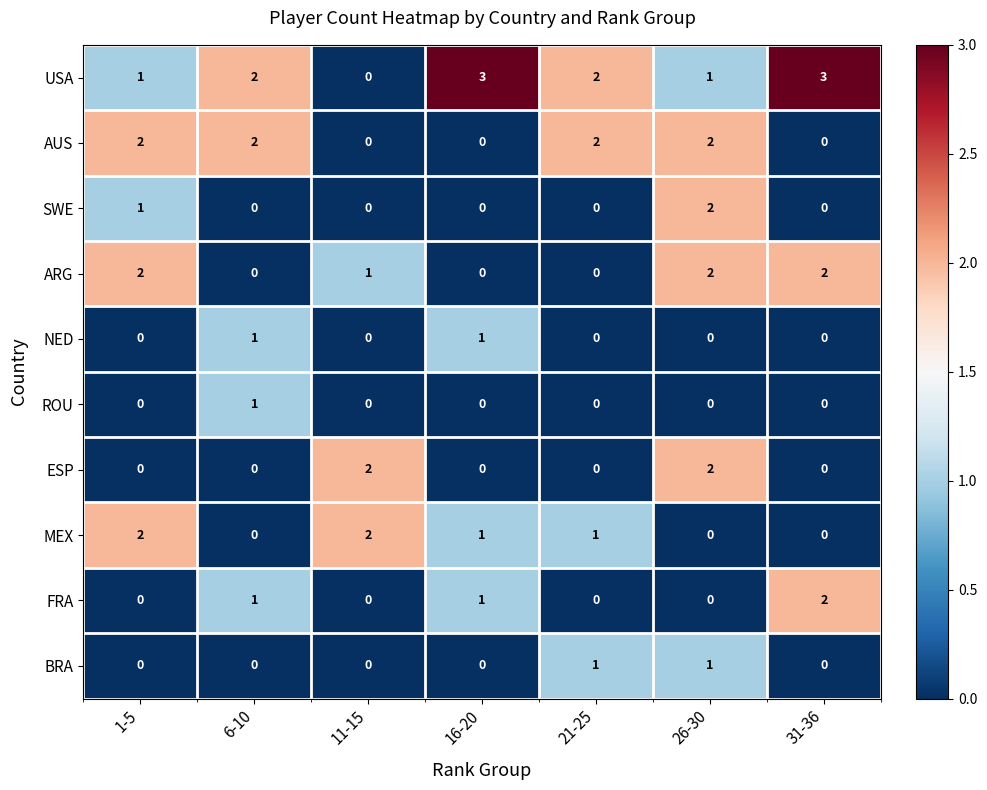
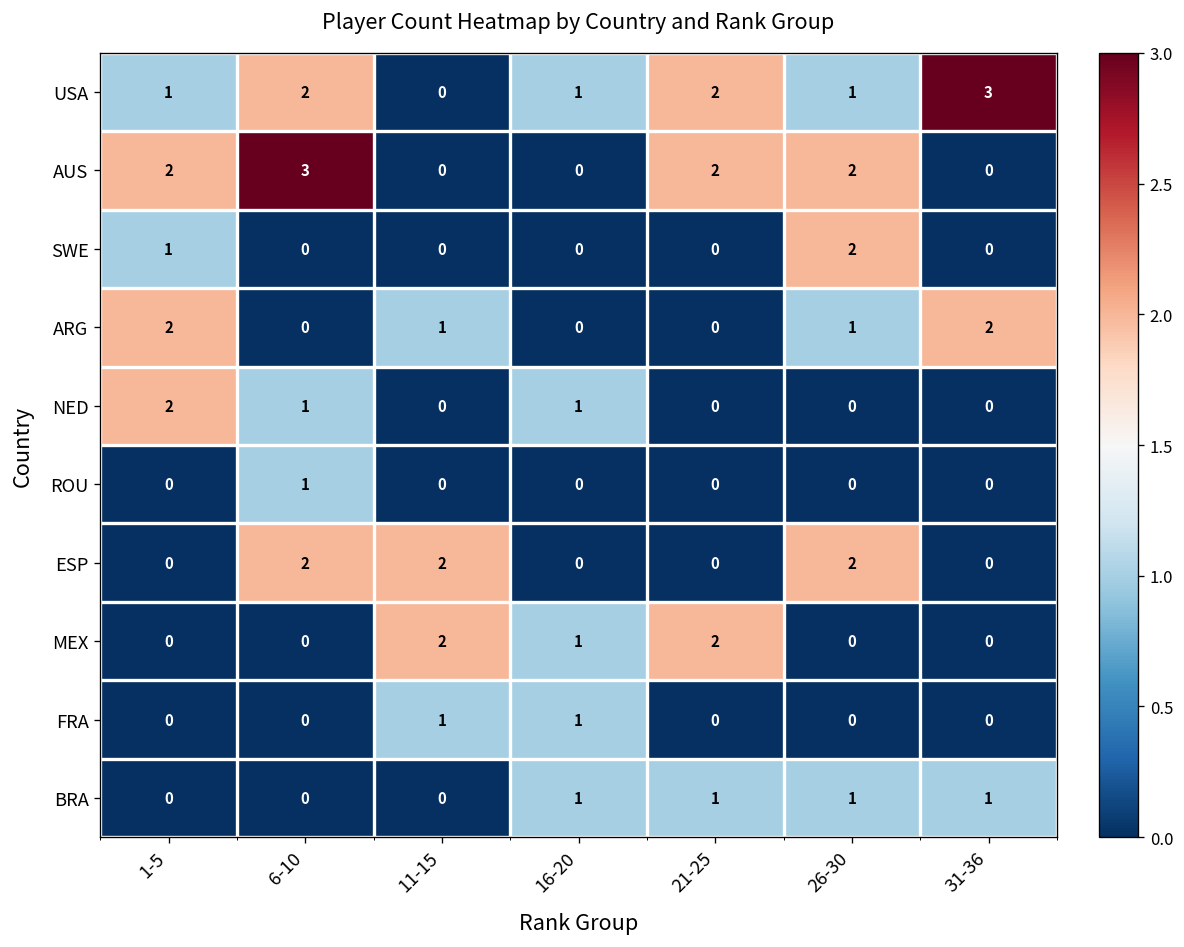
USA, 16-20: 3 -> 1
AUS, 6-10: 2 -> 3
ARG, 26-30: 2 -> 1
NED, 1-5: 0 -> 2
ESP, 6-10: 0 -> 2
MEX, 1-5: 2 -> 0
MEX, 21-25: 1 -> 2
FRA, 6-10: 1 -> 0
FRA, 11-15: 0 -> 1
FRA, 31-36: 2 -> 0
BRA, 16-20: 0 -> 1
BRA, 31-36: 0 -> 1
